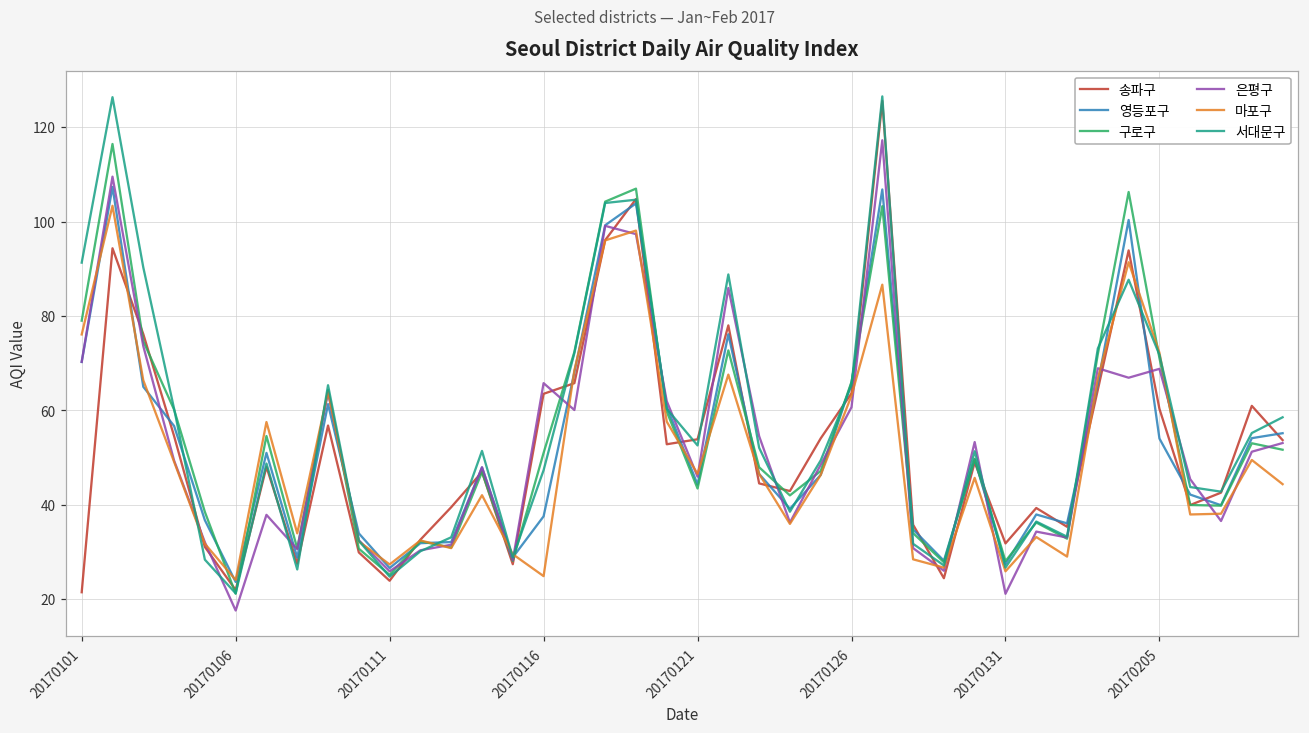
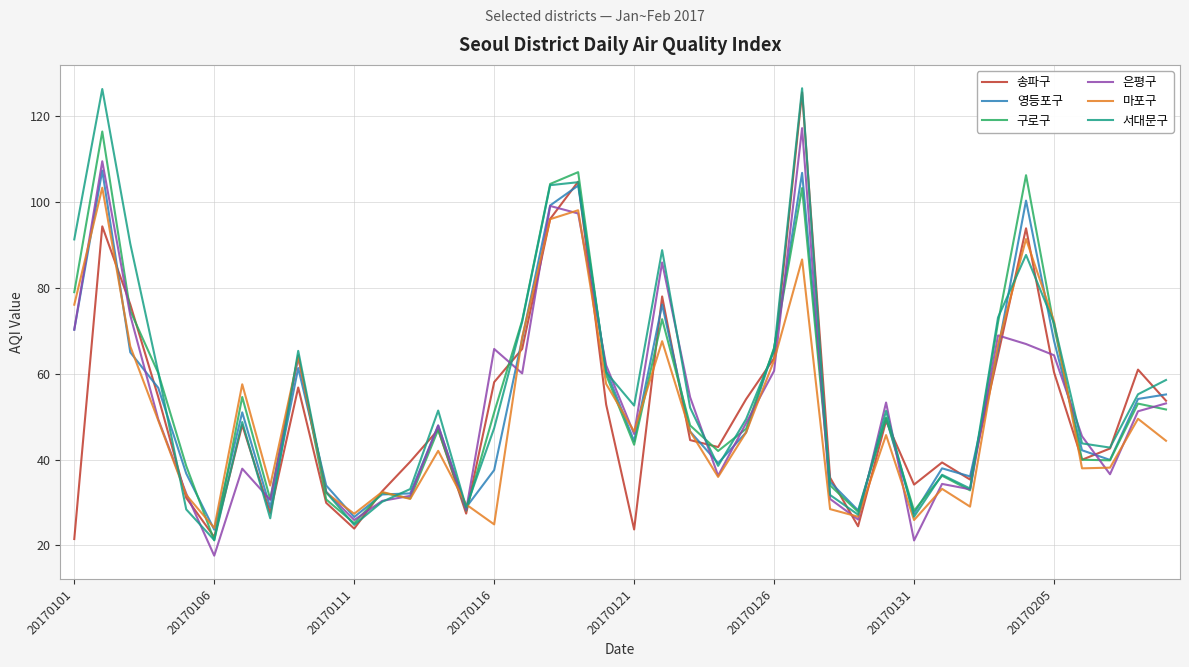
송파구, 20170116: 64 -> 58
송파구, 20170121: 54 -> 24
송파구, 20170131: 32 -> 34
영등포구, 20170205: 54 -> 68
은평구, 20170205: 69 -> 64
